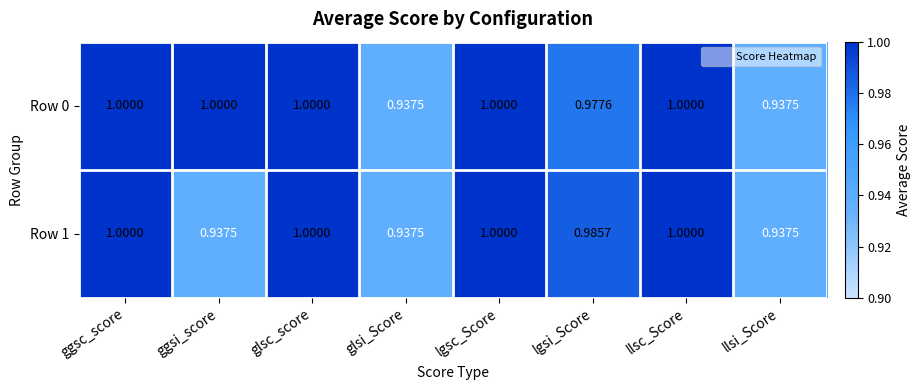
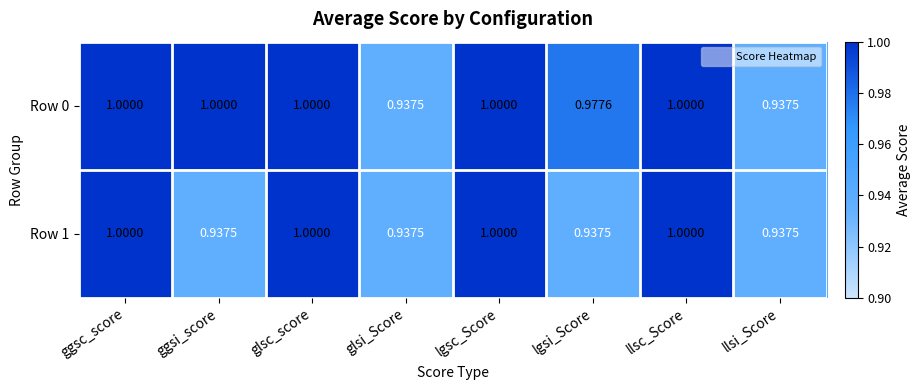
Row 1, lgsi_Score: 0.9857 -> 0.9375
